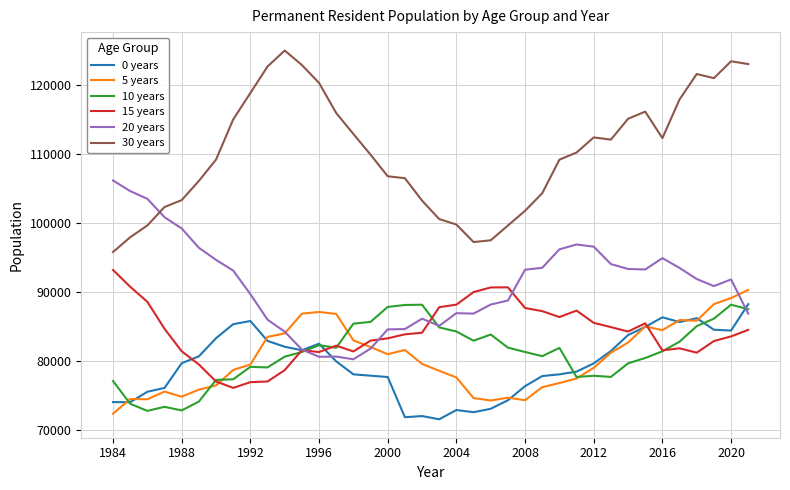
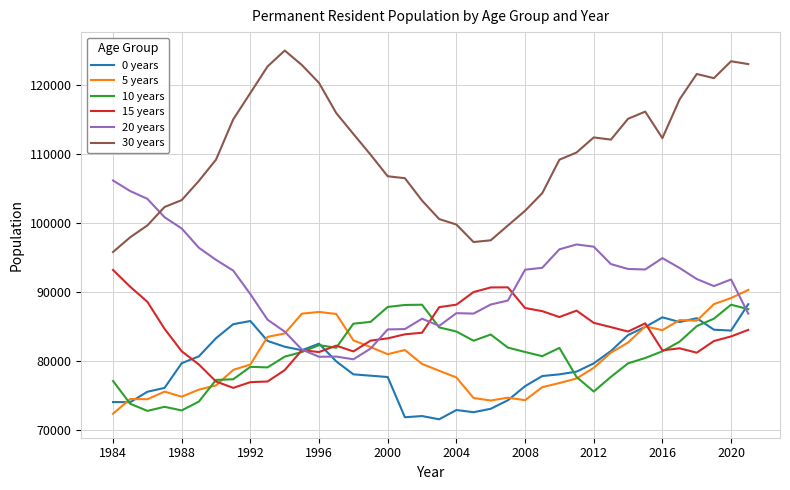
10 years, 2012: 78000 -> 76000
